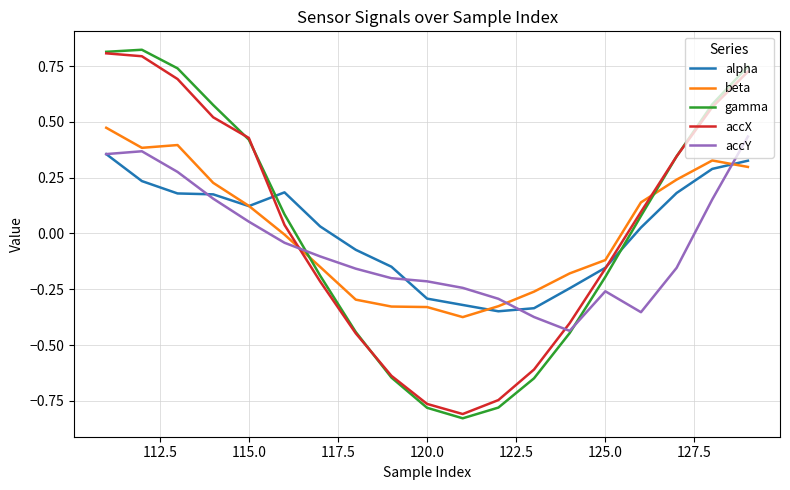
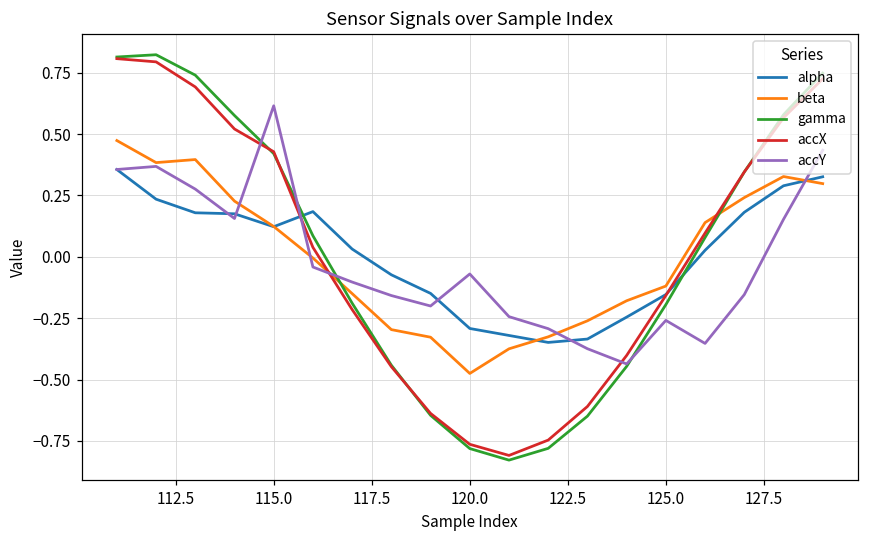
accY, 115.0: 0.05 -> 0.62
beta, 120.0: -0.33 -> -0.48
accY, 120.0: -0.21 -> -0.07
